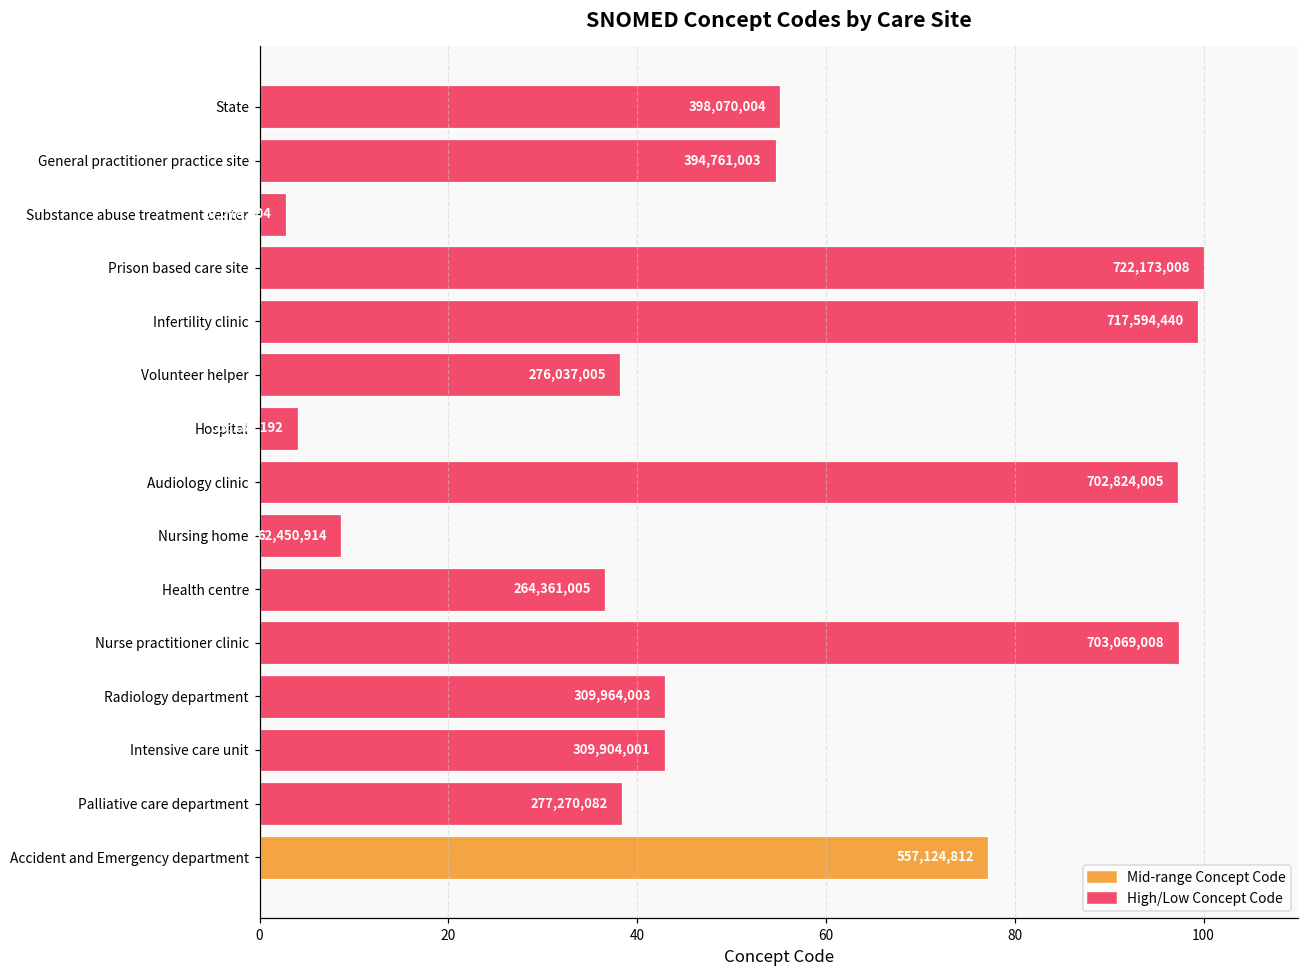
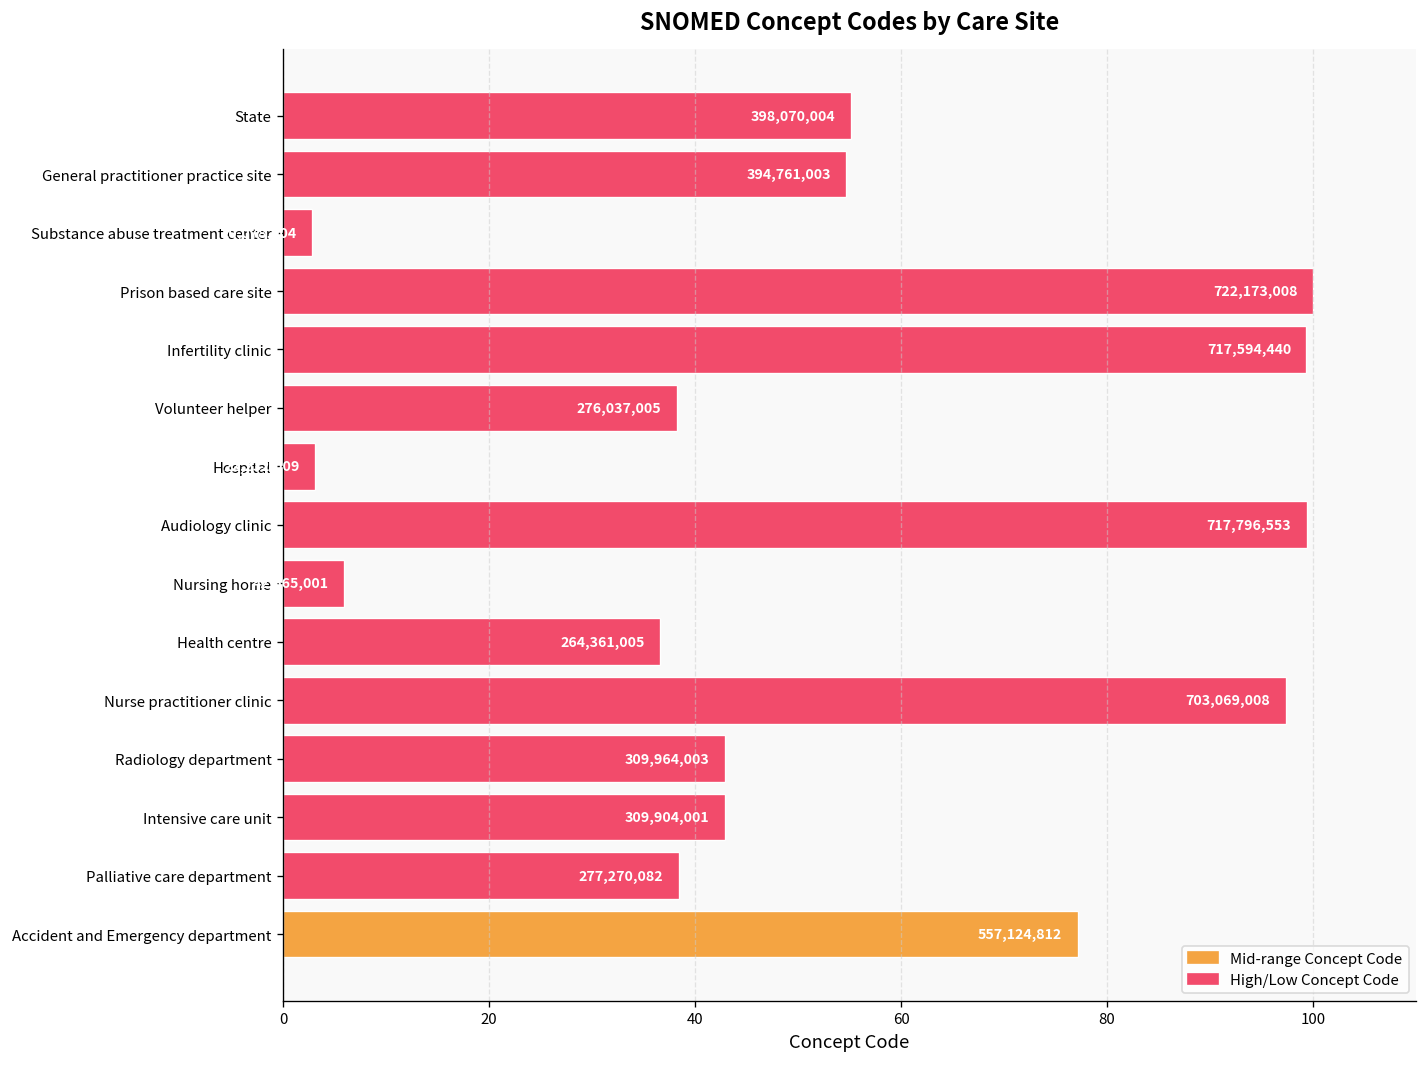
Hospital: 4 -> 3
Audiology clinic: 702,824,005 -> 717,796,553
Nursing home: 62,450,914 -> 42,665,001
